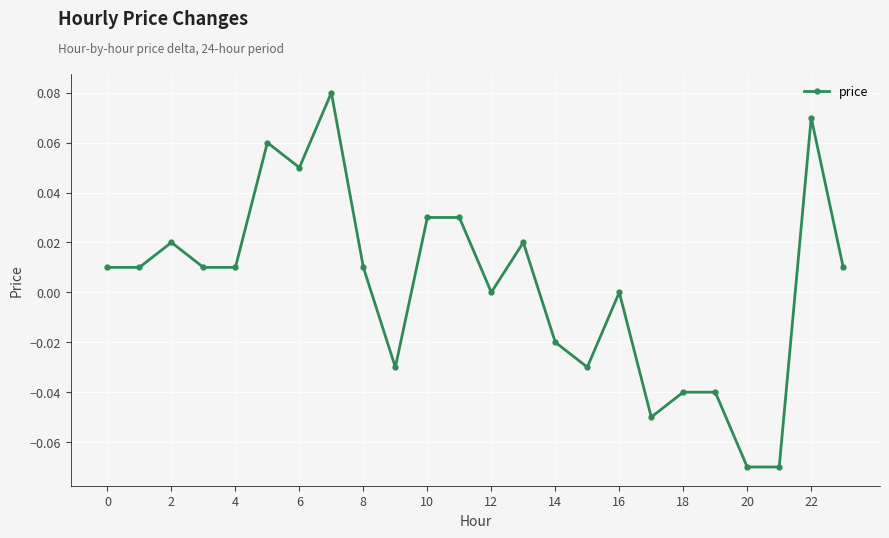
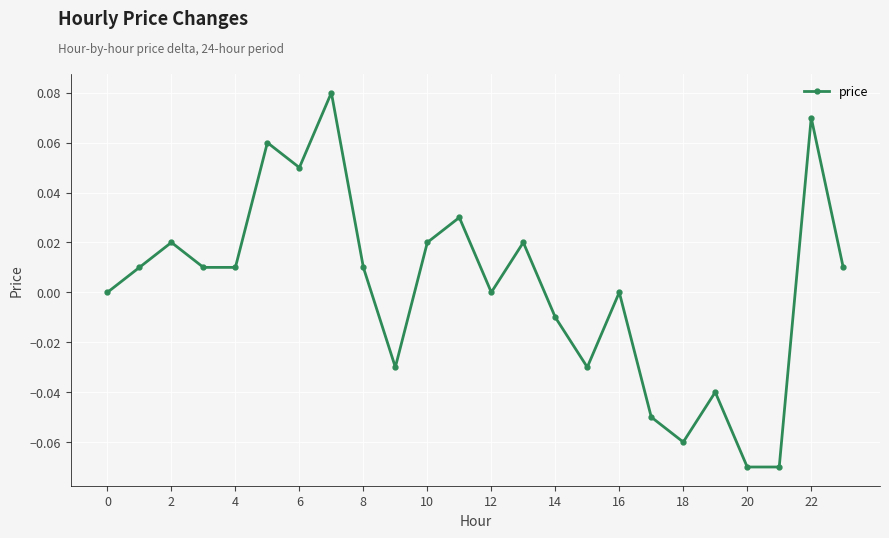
0: 0.01 -> 0.00
10: 0.03 -> 0.02
14: -0.02 -> -0.01
18: -0.04 -> -0.06
